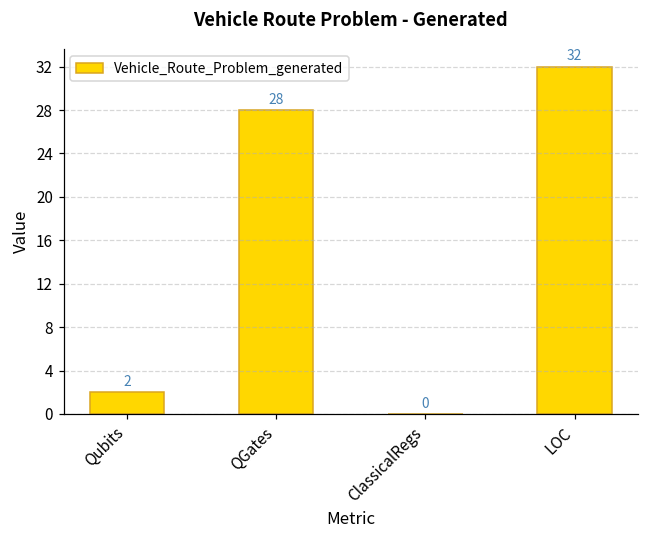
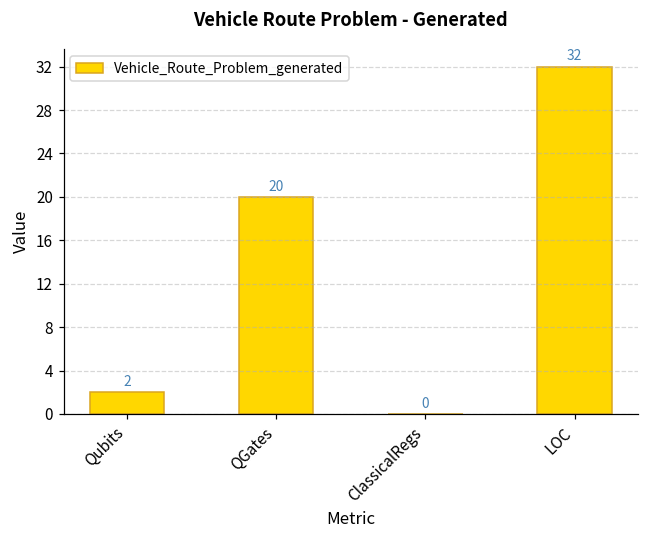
QGates: 28 -> 20
